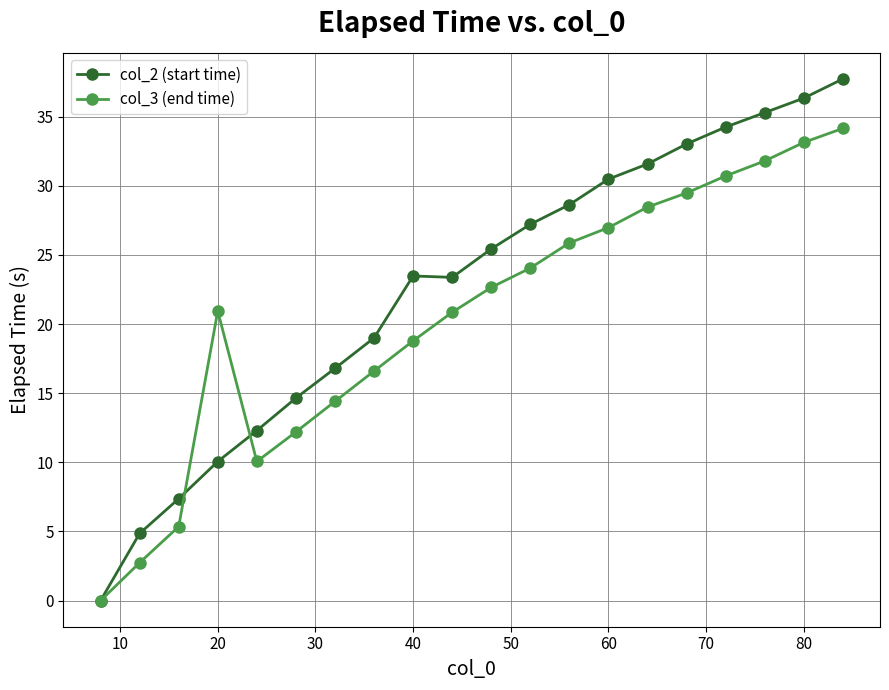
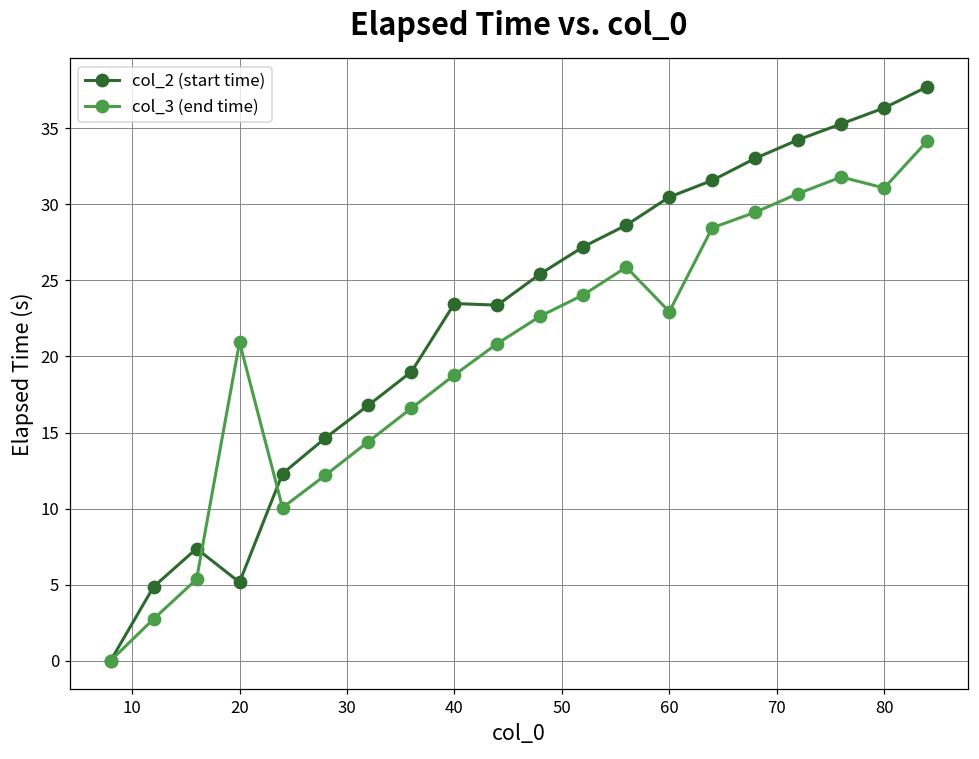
col_2 (start time), 20: 10.1 -> 5.2
col_3 (end time), 60: 27.0 -> 22.9
col_3 (end time), 80: 33.1 -> 31.1
